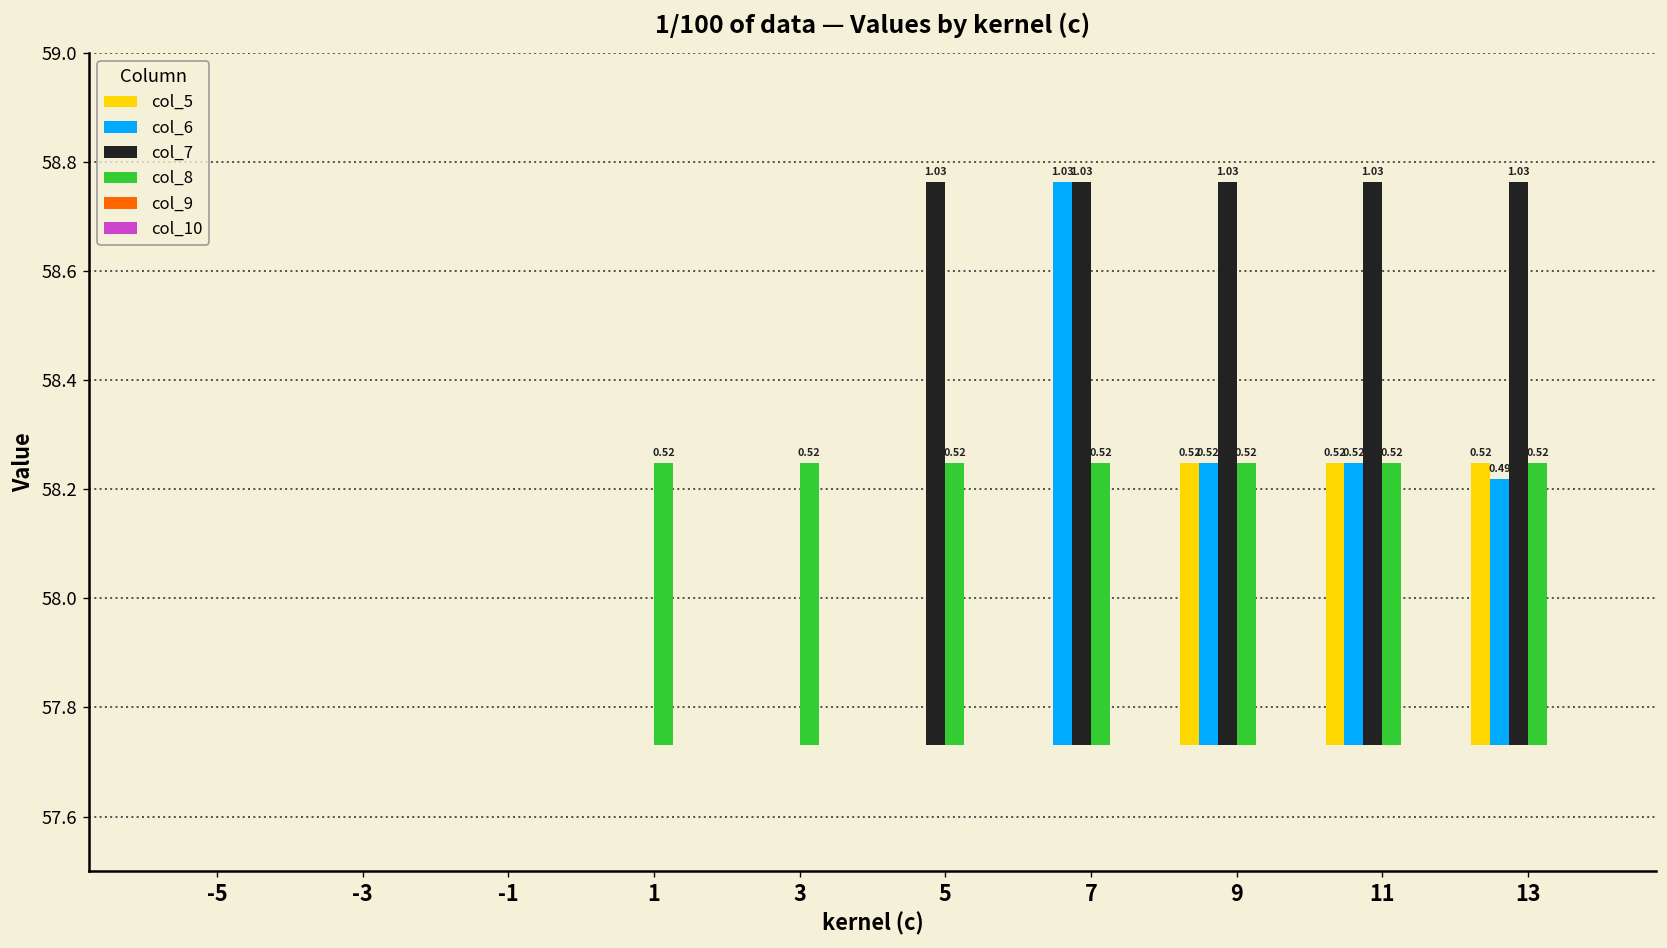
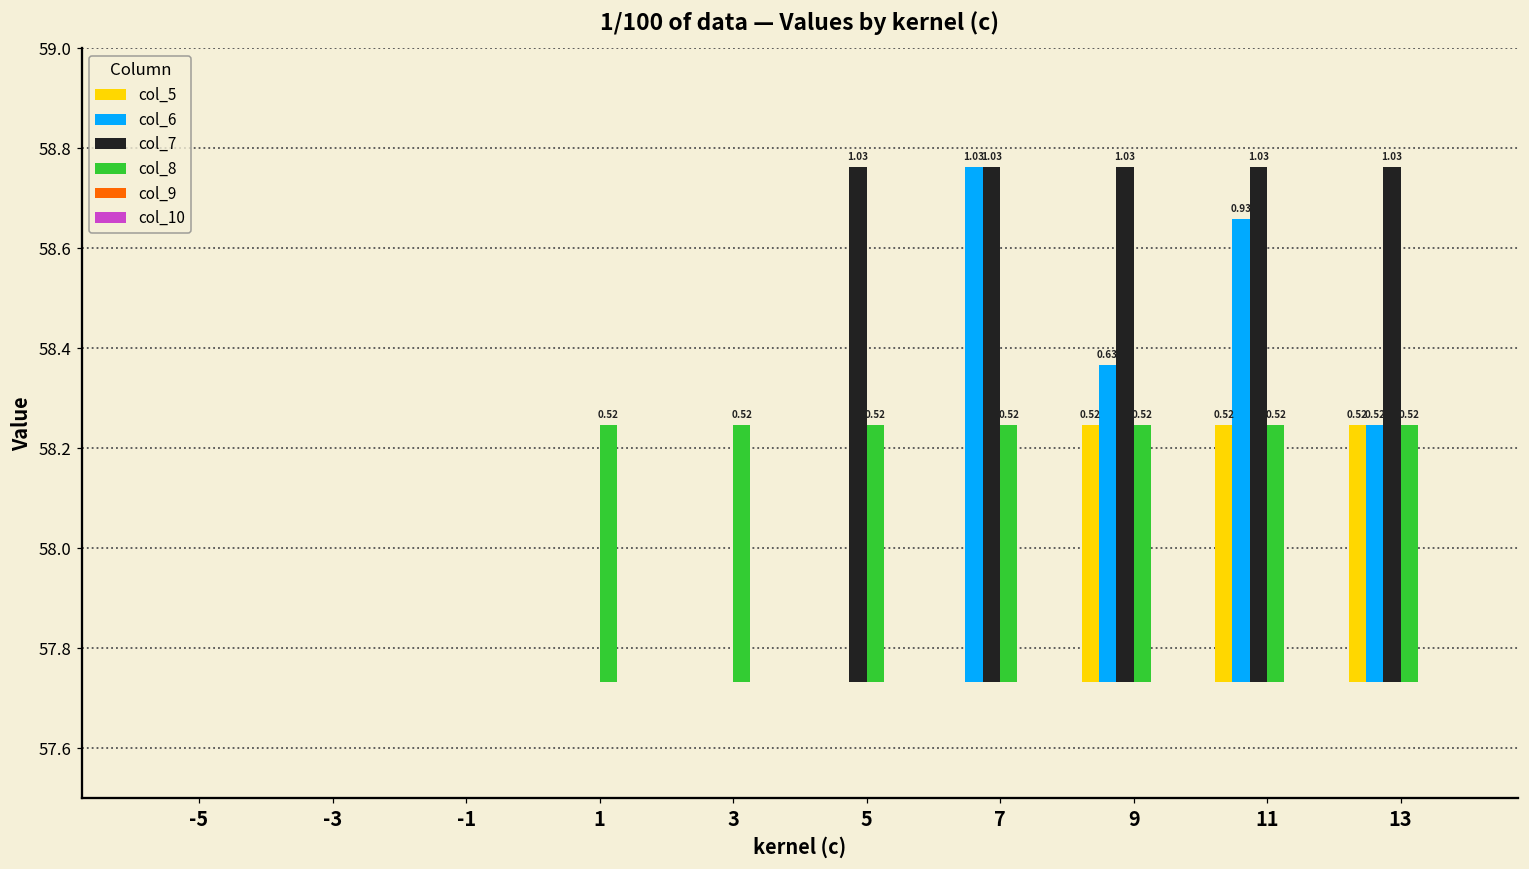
col_6, 9: 0.52 -> 0.63
col_6, 11: 0.52 -> 0.93
col_6, 13: 0.49 -> 0.52
